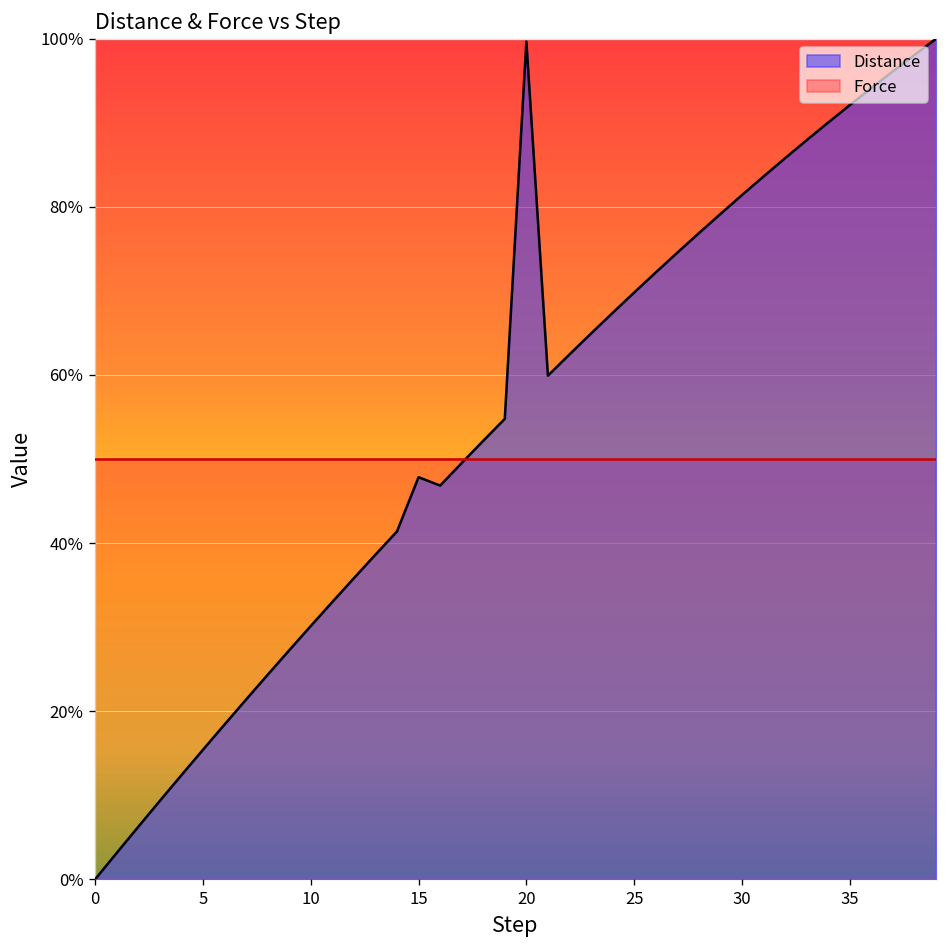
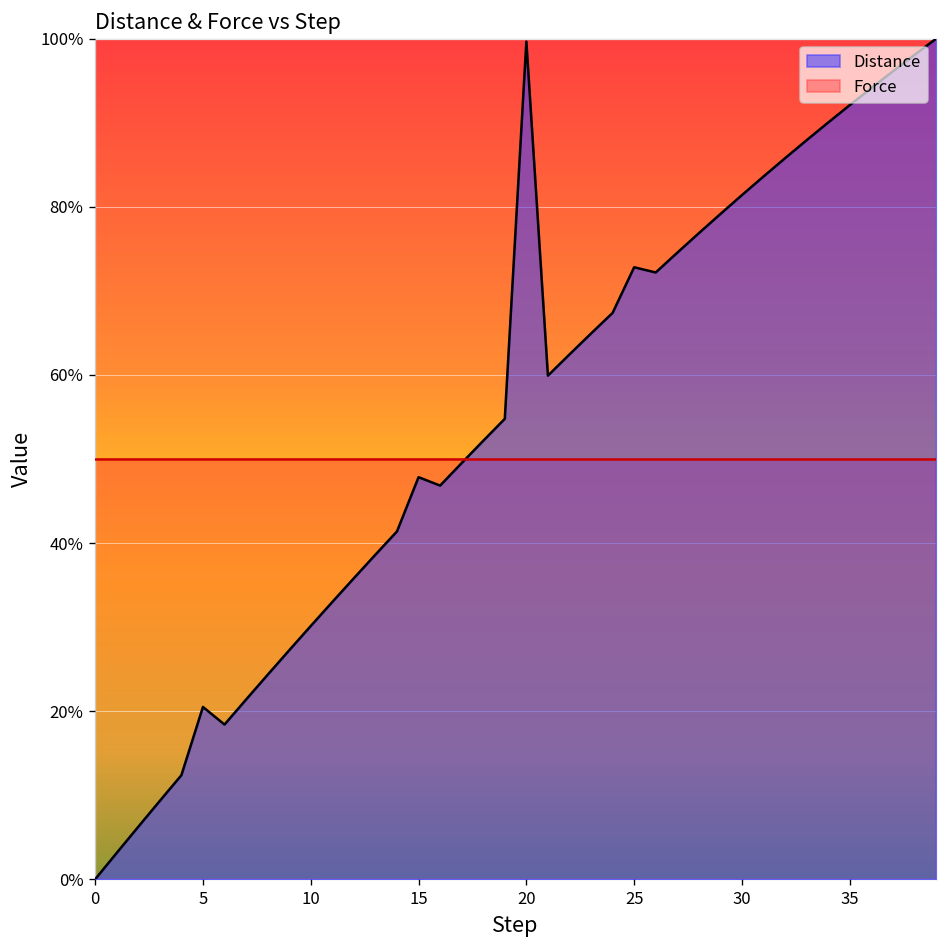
Distance, 5: 15% -> 21%
Distance, 25: 70% -> 73%
